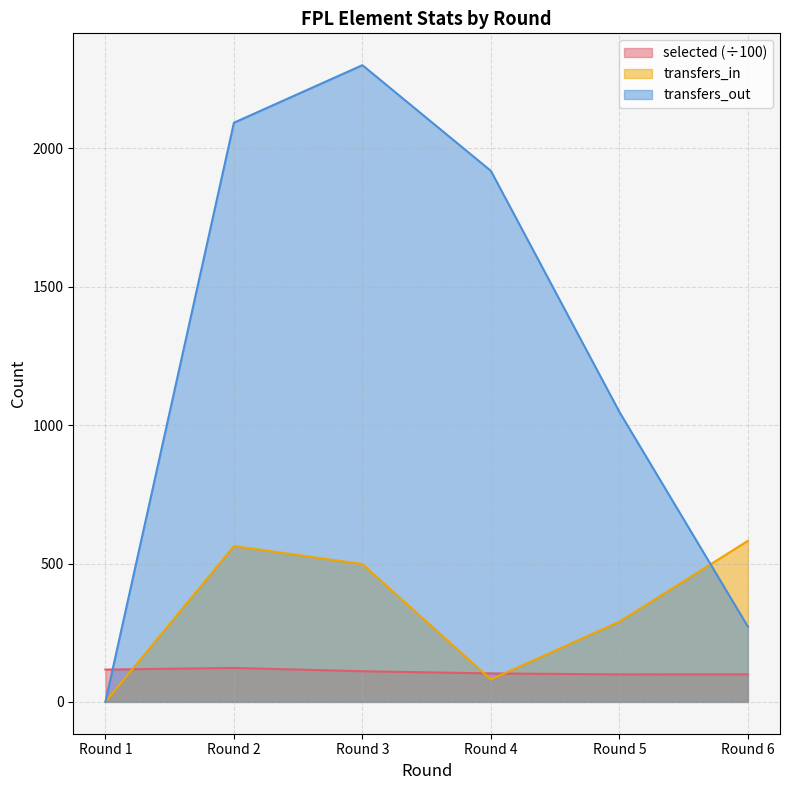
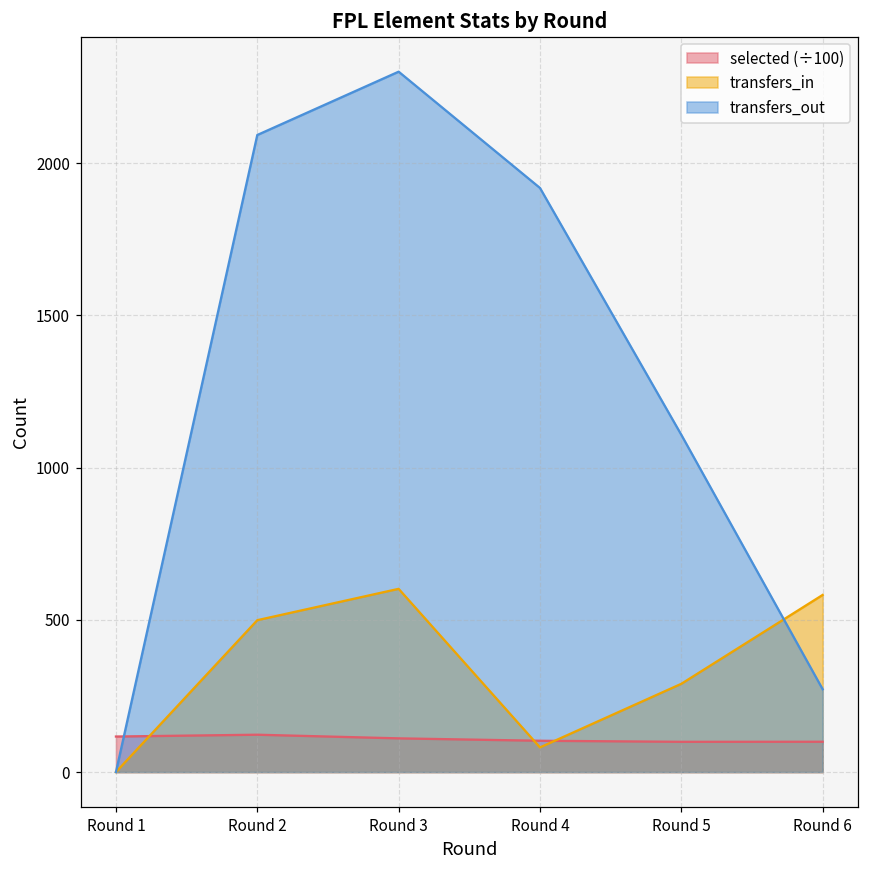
transfers_in, Round 2: 560 -> 500
transfers_in, Round 3: 500 -> 600
transfers_out, Round 5: 1050 -> 1110
